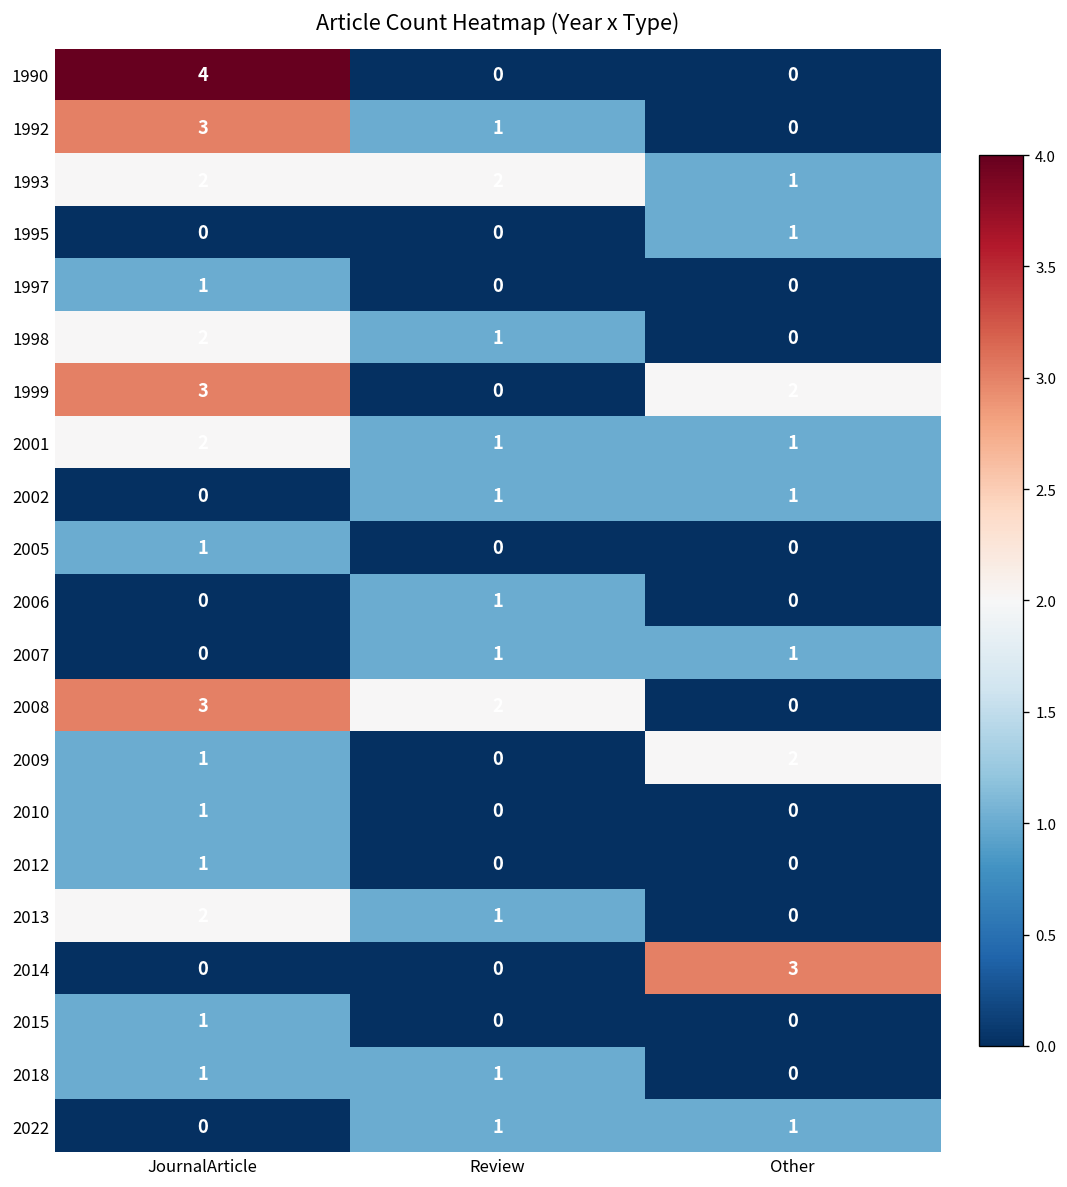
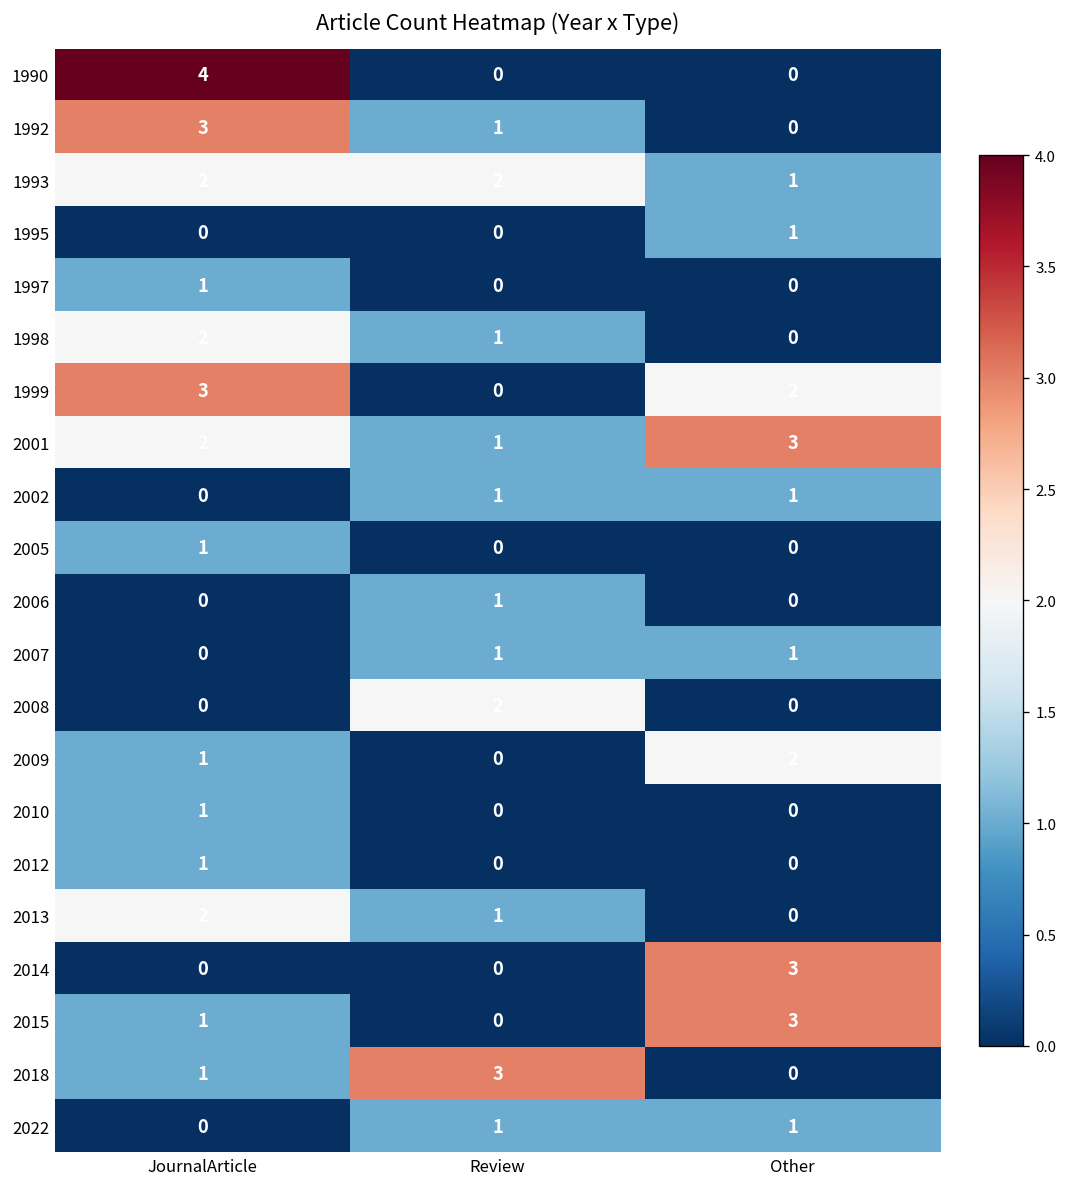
2001, Other: 1 -> 3
2008, JournalArticle: 3 -> 0
2015, Other: 0 -> 3
2018, Review: 1 -> 3
